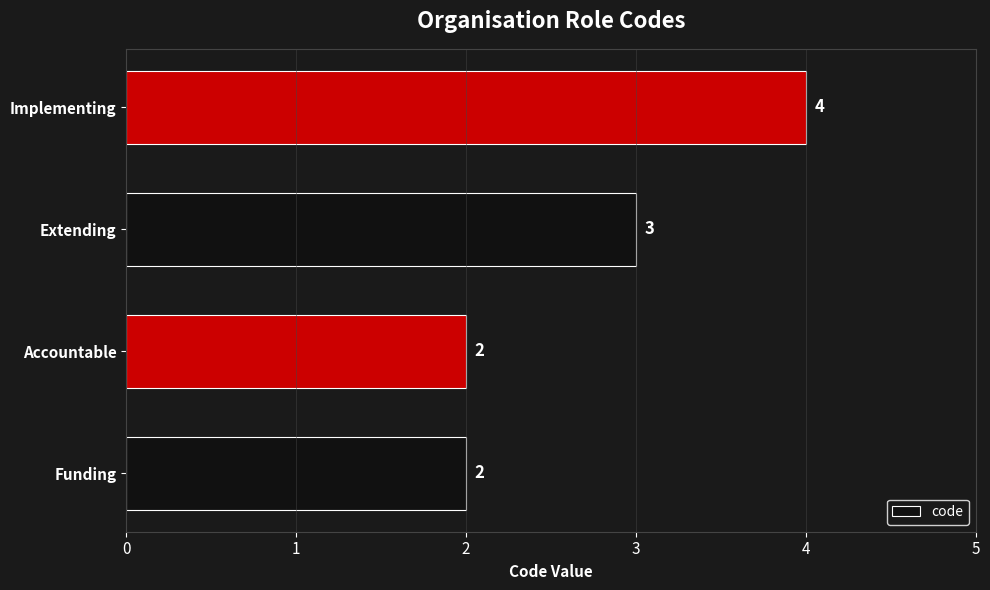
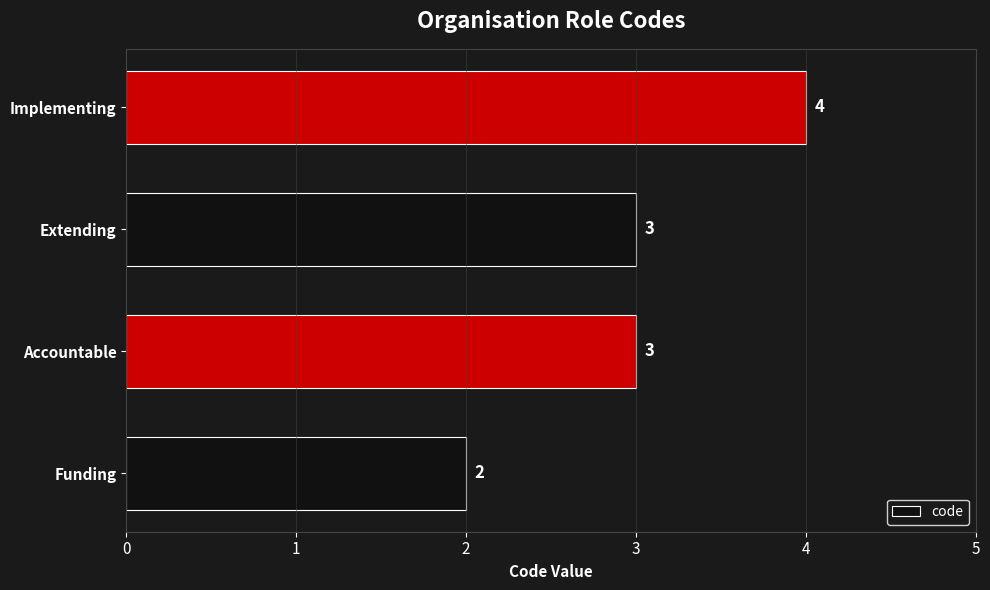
Accountable: 2 -> 3
